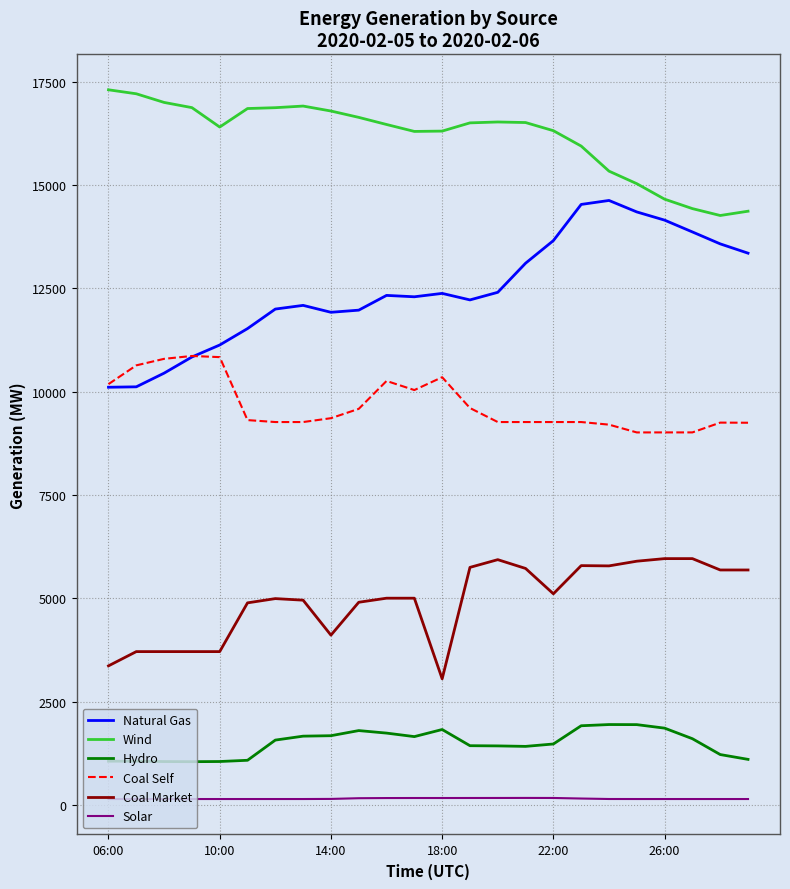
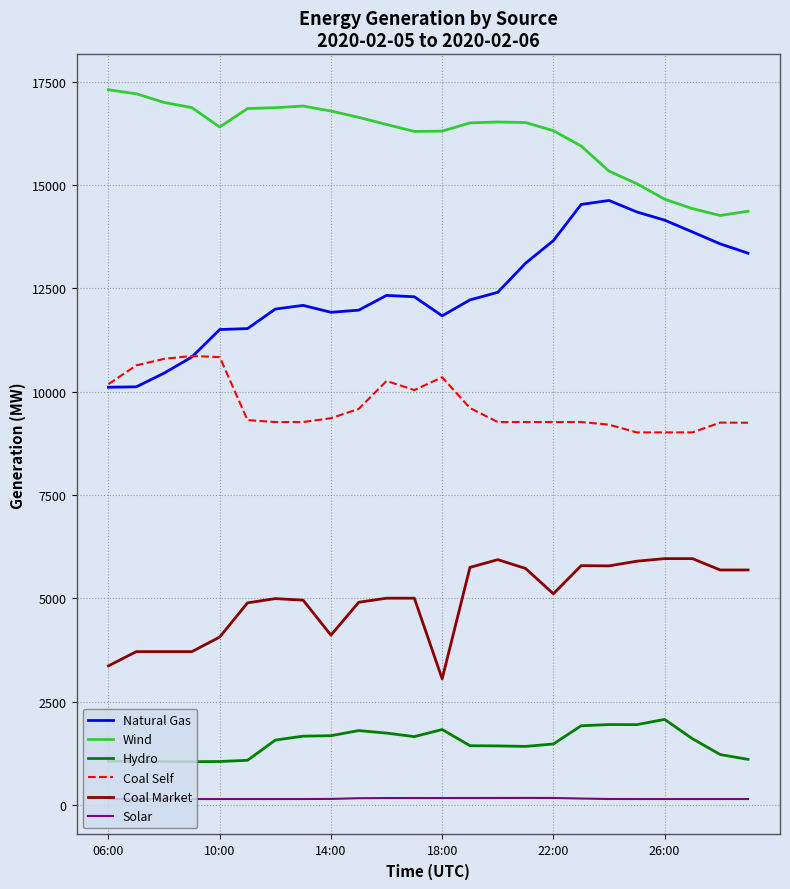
Natural Gas, 10:00: 11100 -> 11500
Coal Market, 10:00: 3700 -> 4100
Natural Gas, 18:00: 12400 -> 11800
Hydro, 26:00: 1900 -> 2100
